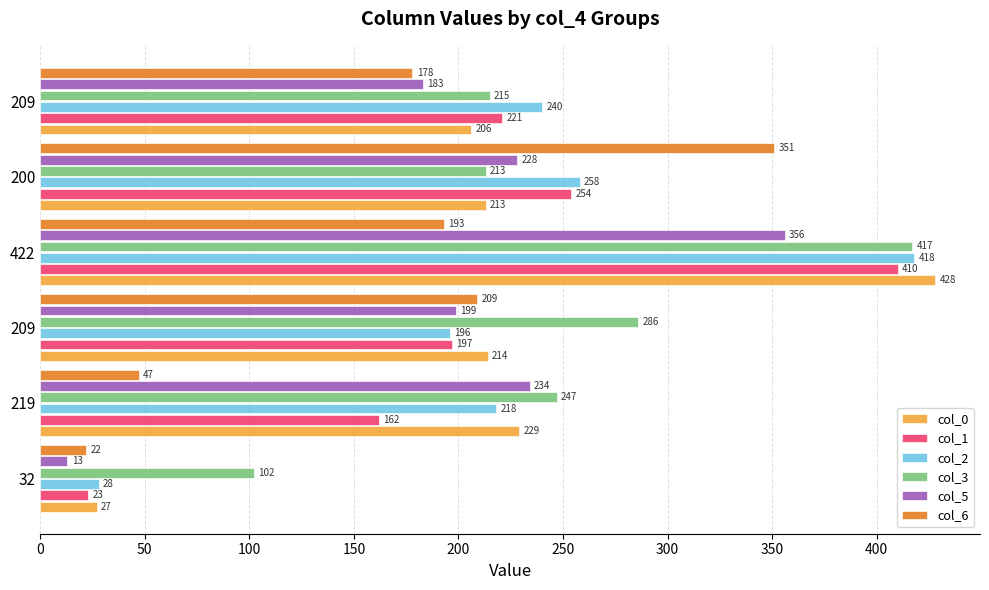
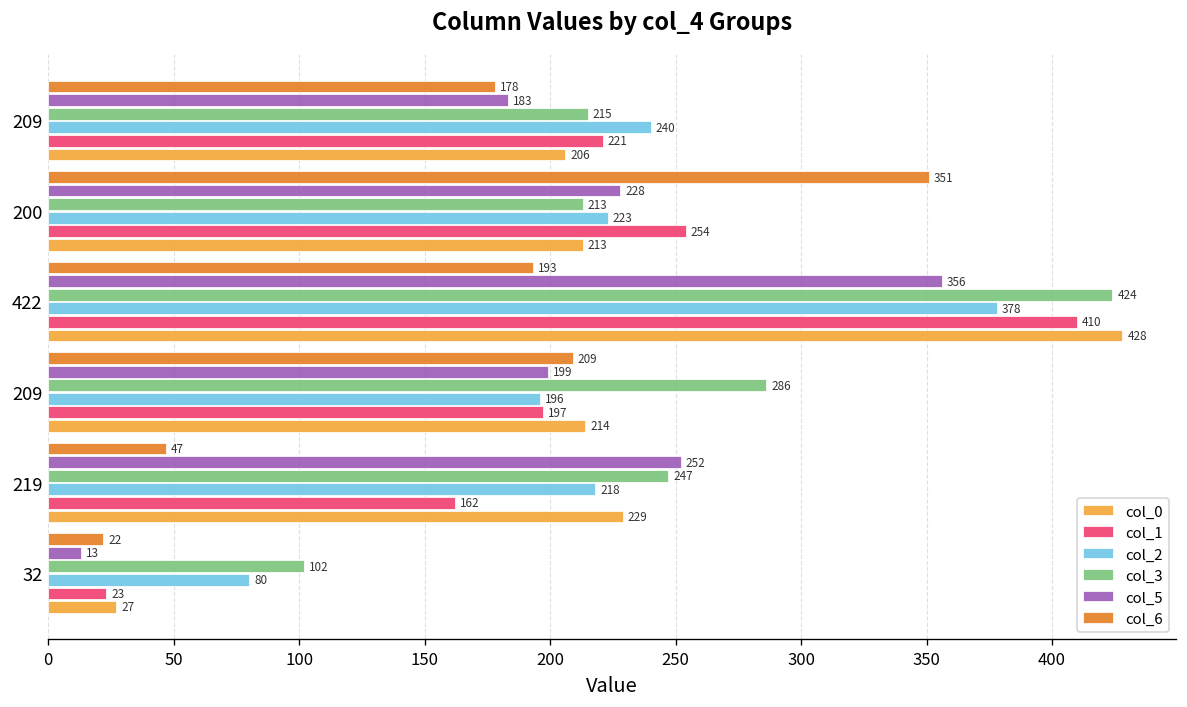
col_2, 200: 258 -> 223
col_3, 422: 417 -> 424
col_2, 422: 418 -> 378
col_5, 219: 234 -> 252
col_2, 32: 28 -> 80
